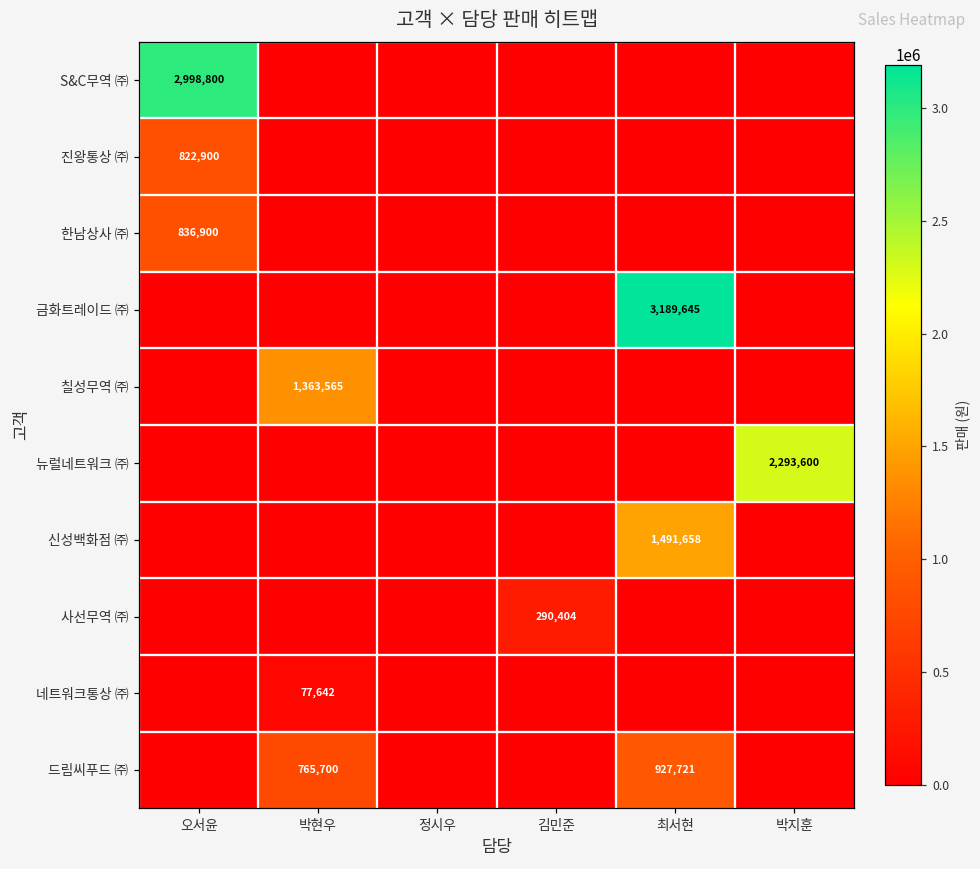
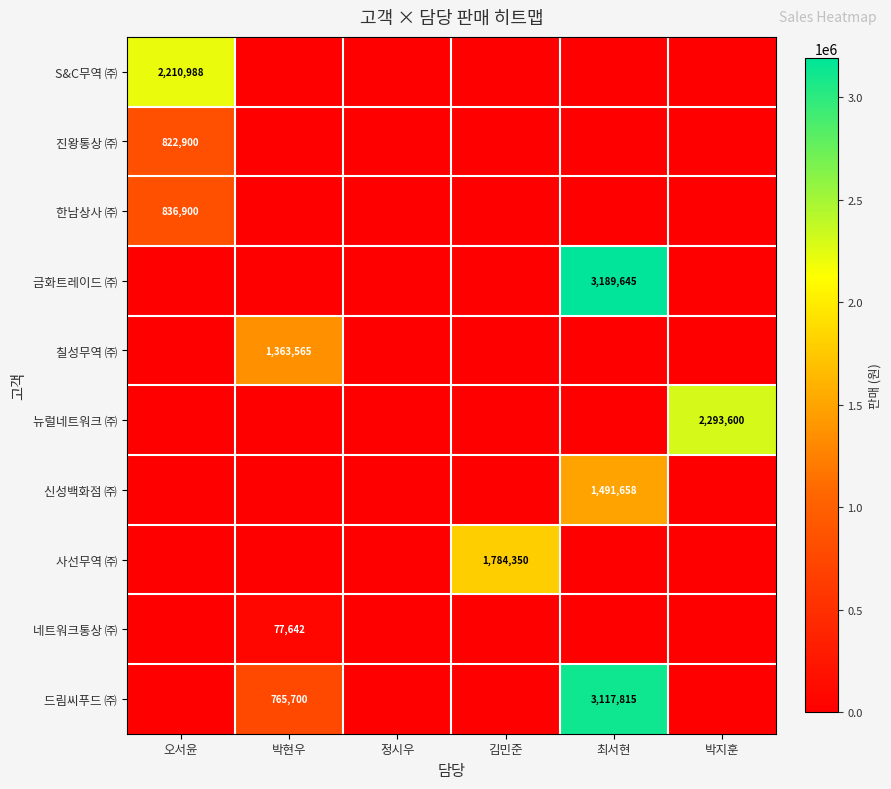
S&C무역 ㈜, 오서윤: 2,998,800 -> 2,210,988
사선무역 ㈜, 김민준: 290,404 -> 1,784,350
드림씨푸드 ㈜, 최서현: 927,721 -> 3,117,815
